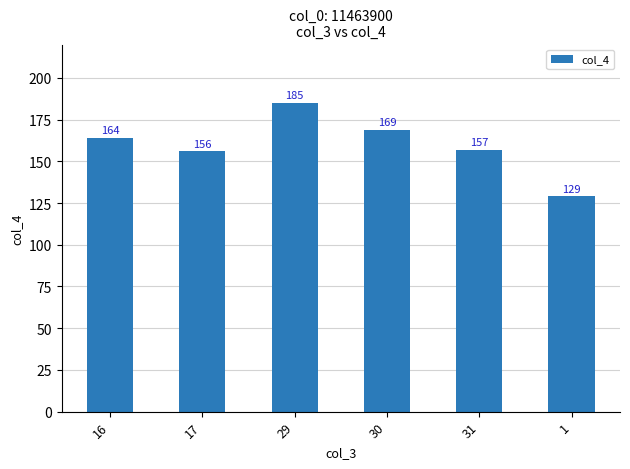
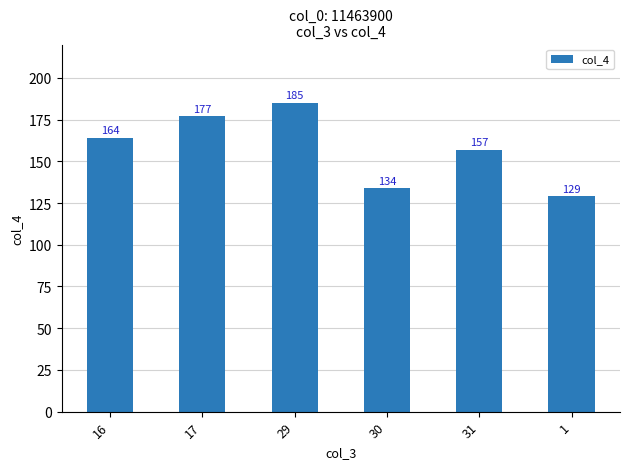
17: 156 -> 177
30: 169 -> 134
